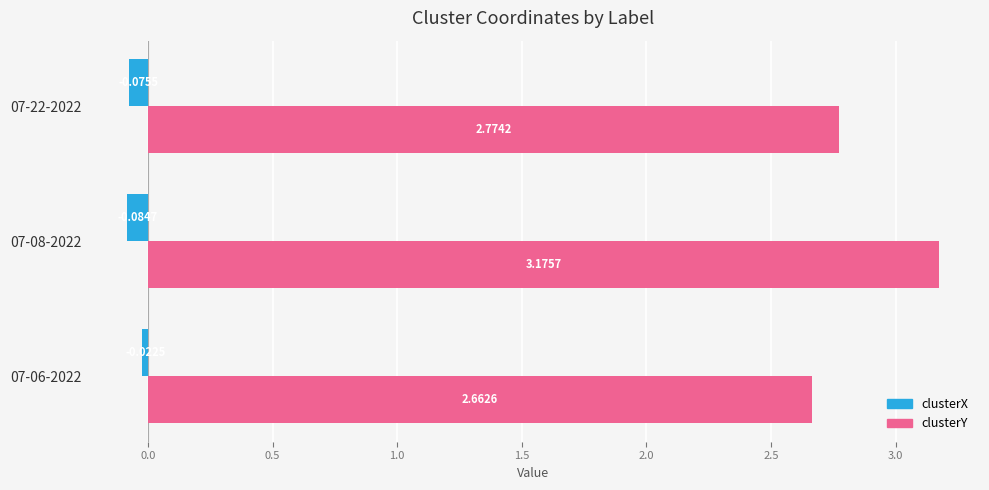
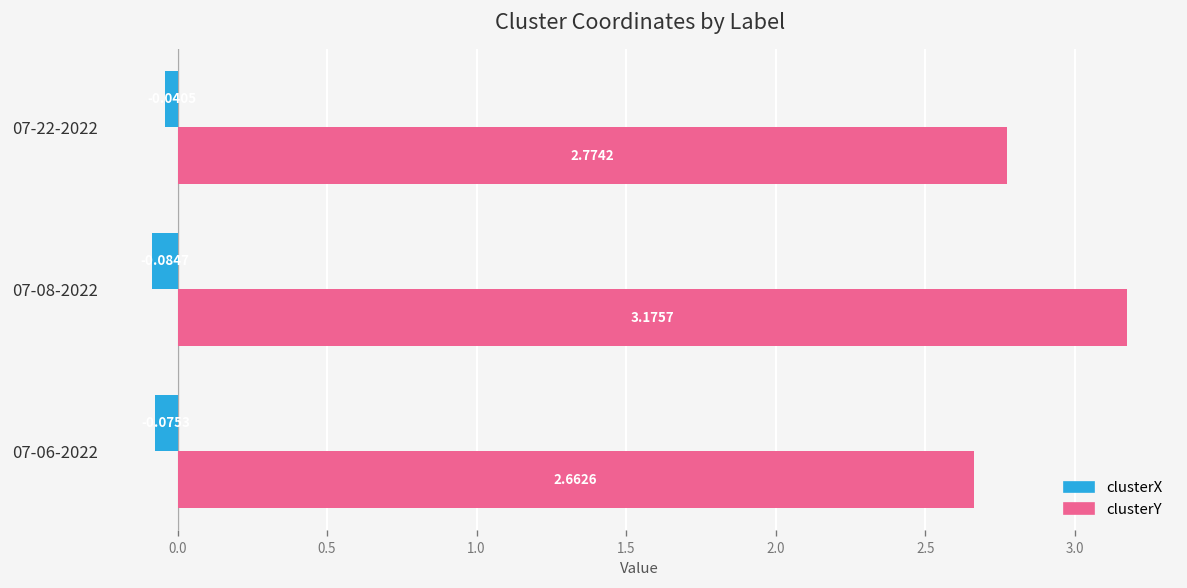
clusterX, 07-22-2022: -0.08 -> -0.04
clusterX, 07-06-2022: -0.02 -> -0.08
